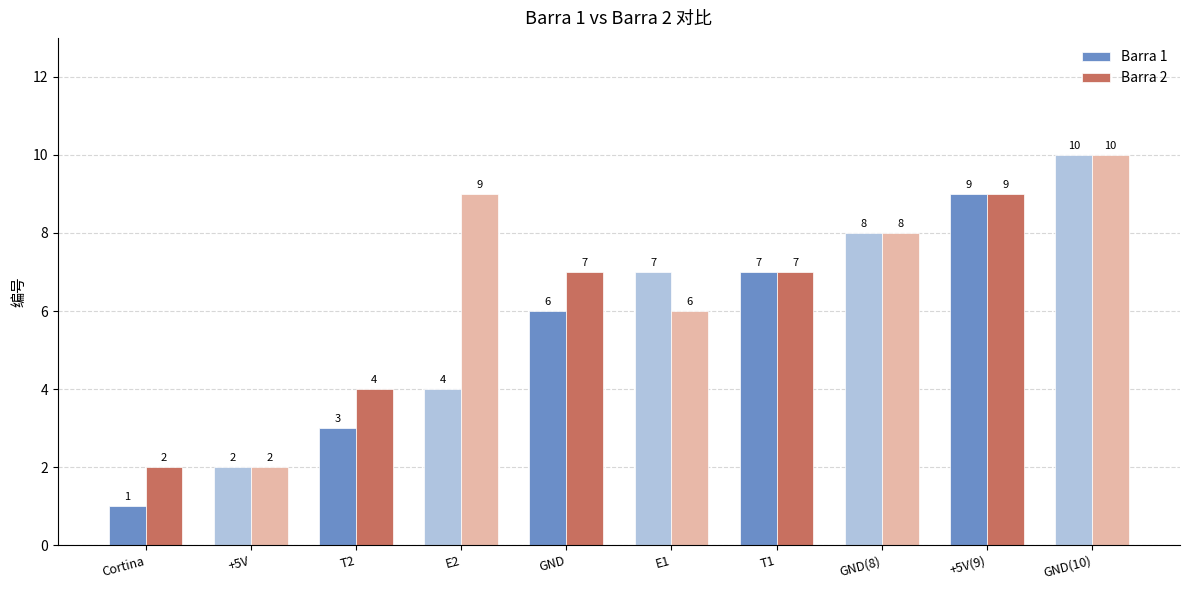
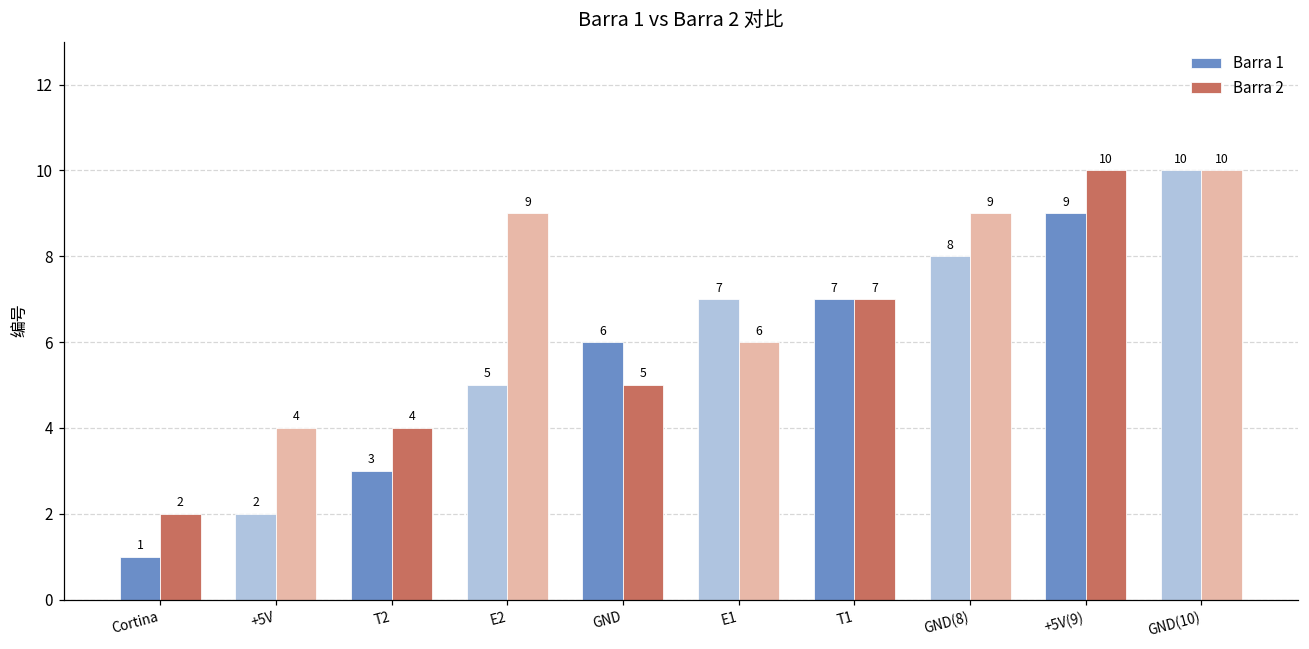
Barra 2, +5V: 2 -> 4
Barra 1, E2: 4 -> 5
Barra 2, GND: 7 -> 5
Barra 2, GND(8): 8 -> 9
Barra 2, +5V(9): 9 -> 10
